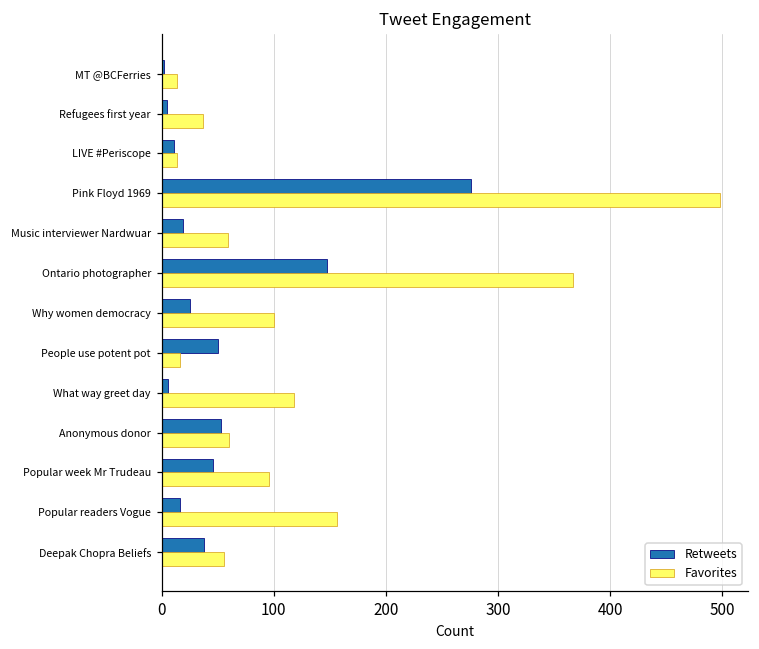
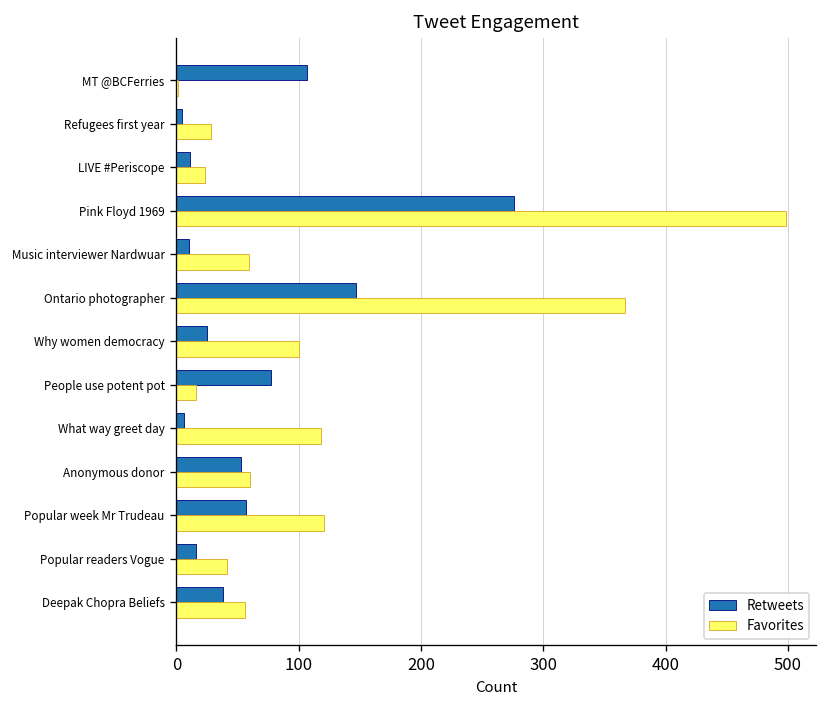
Retweets, MT @BCFerries: 2 -> 107
Favorites, MT @BCFerries: 14 -> 1
Favorites, Refugees first year: 37 -> 28
Favorites, LIVE #Periscope: 14 -> 23
Retweets, Music interviewer Nardwuar: 19 -> 10
Retweets, People use potent pot: 50 -> 77
Retweets, Popular week Mr Trudeau: 46 -> 57
Favorites, Popular week Mr Trudeau: 96 -> 121
Favorites, Popular readers Vogue: 156 -> 41
